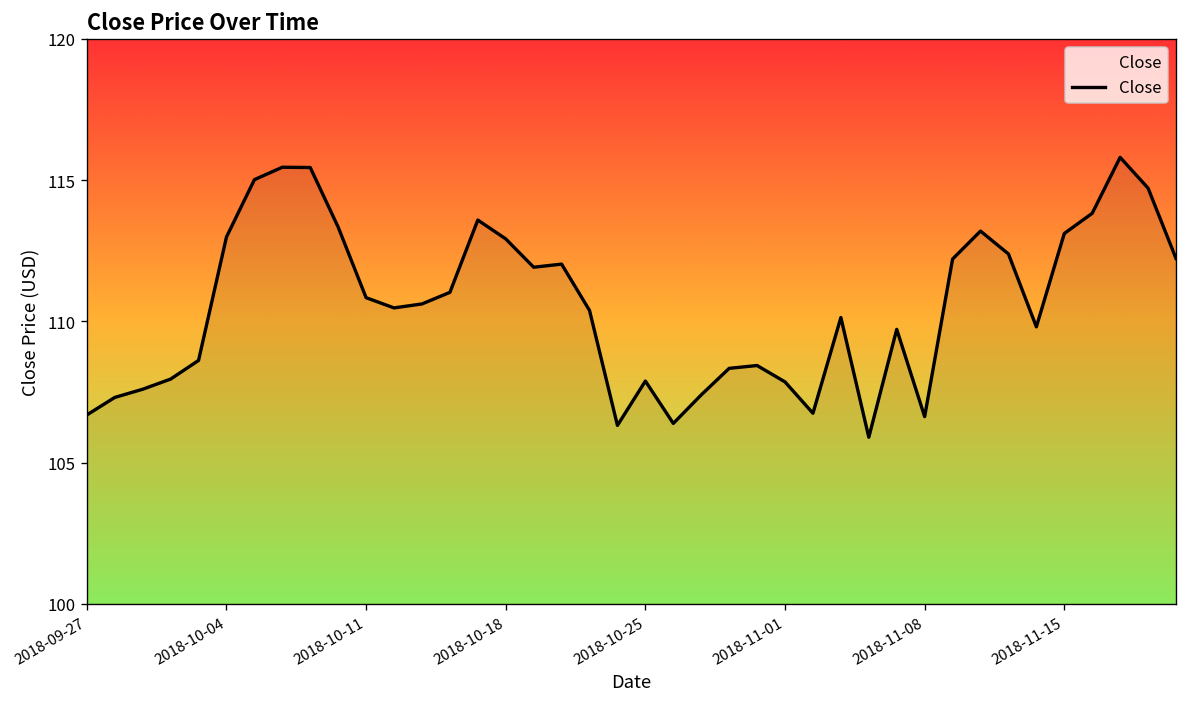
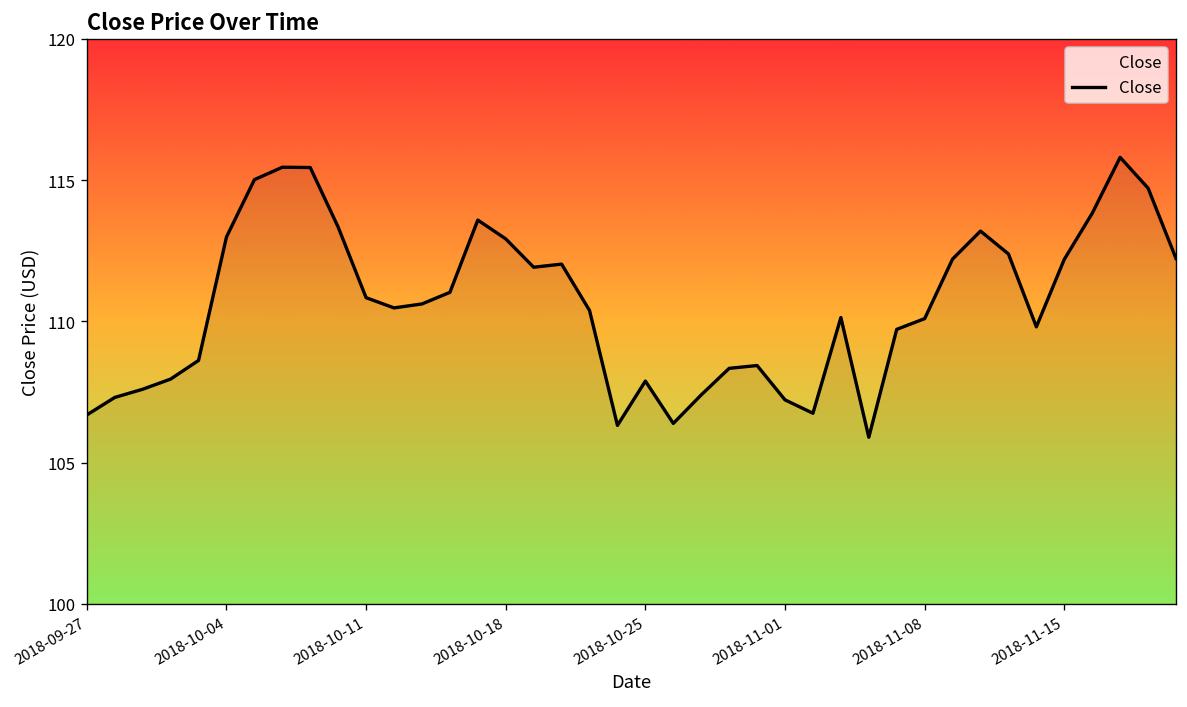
2018-11-01: 107.9 -> 107.2
2018-11-08: 106.6 -> 110.1
2018-11-15: 113.1 -> 112.2
